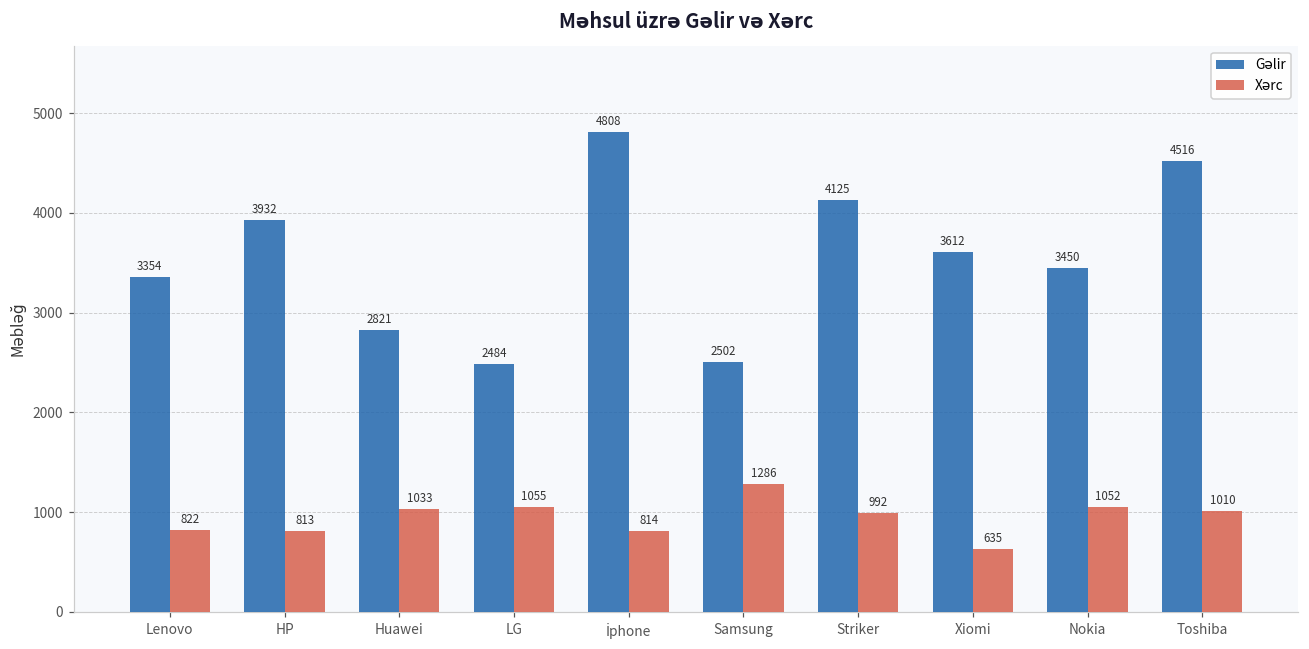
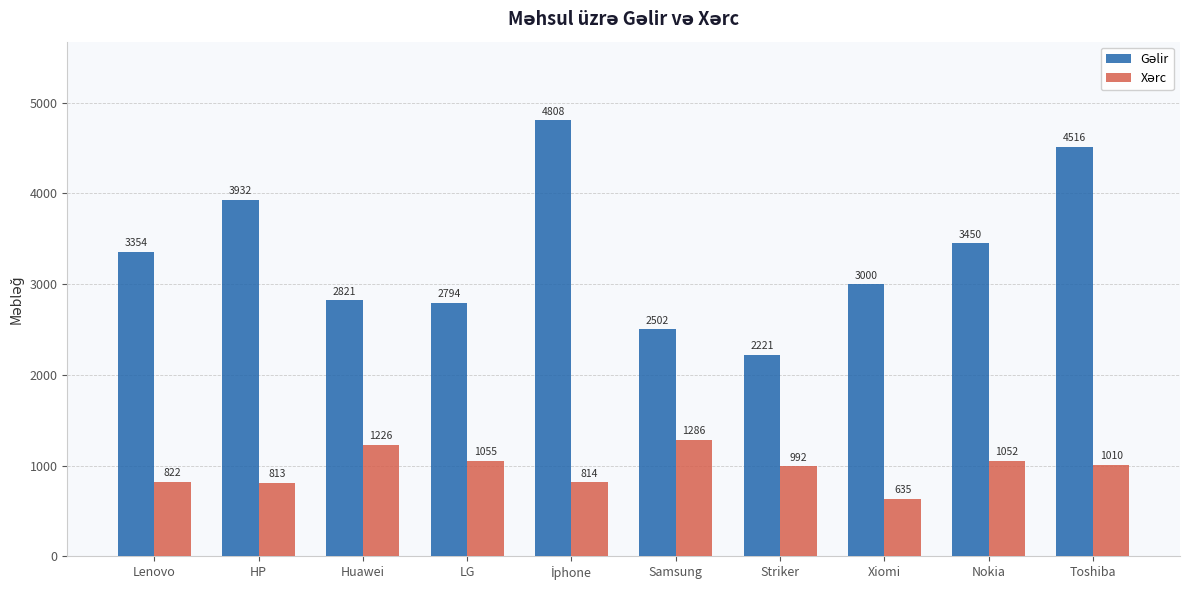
Xərc, Huawei: 1033 -> 1226
Gəlir, LG: 2484 -> 2794
Gəlir, Striker: 4125 -> 2221
Gəlir, Xiomi: 3612 -> 3000
